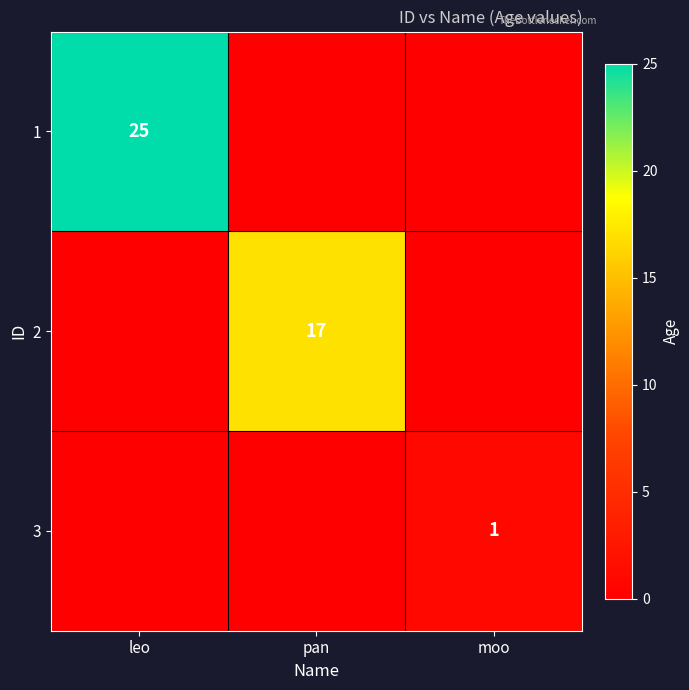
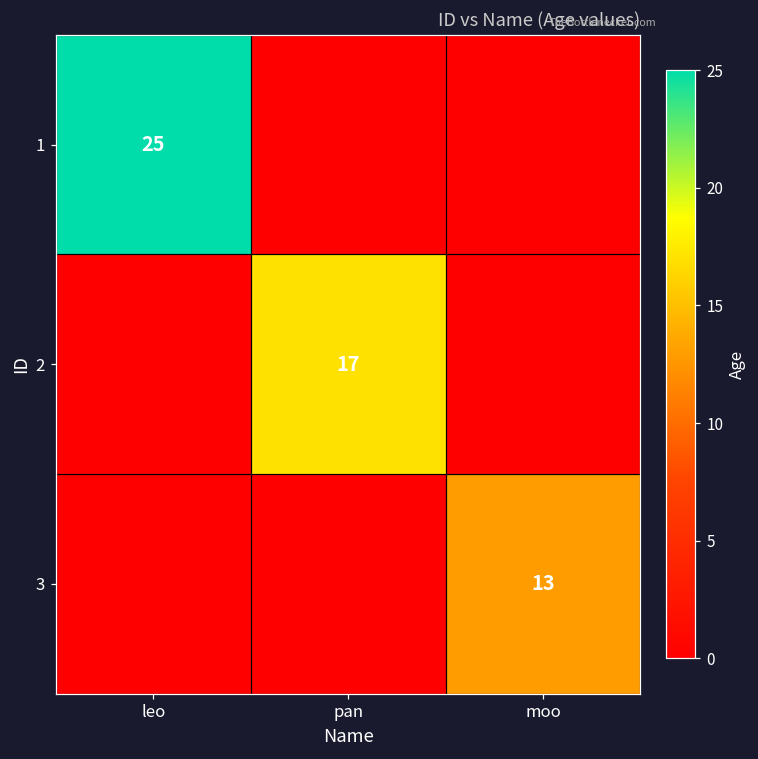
3, moo: 1 -> 13
